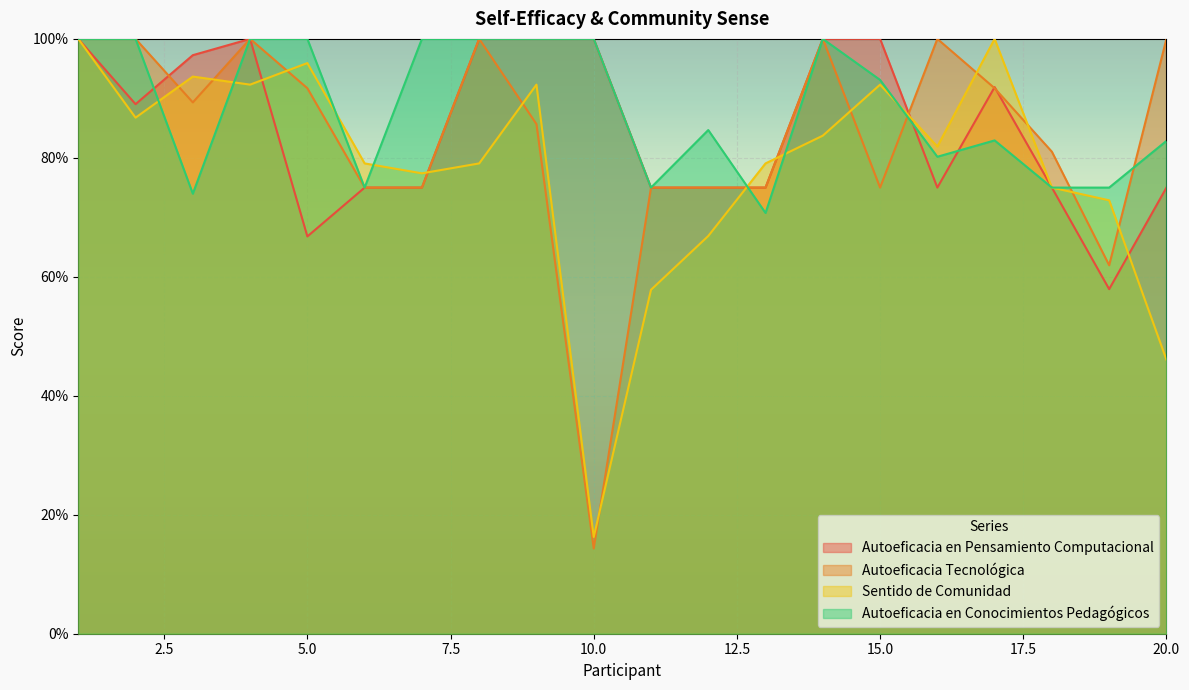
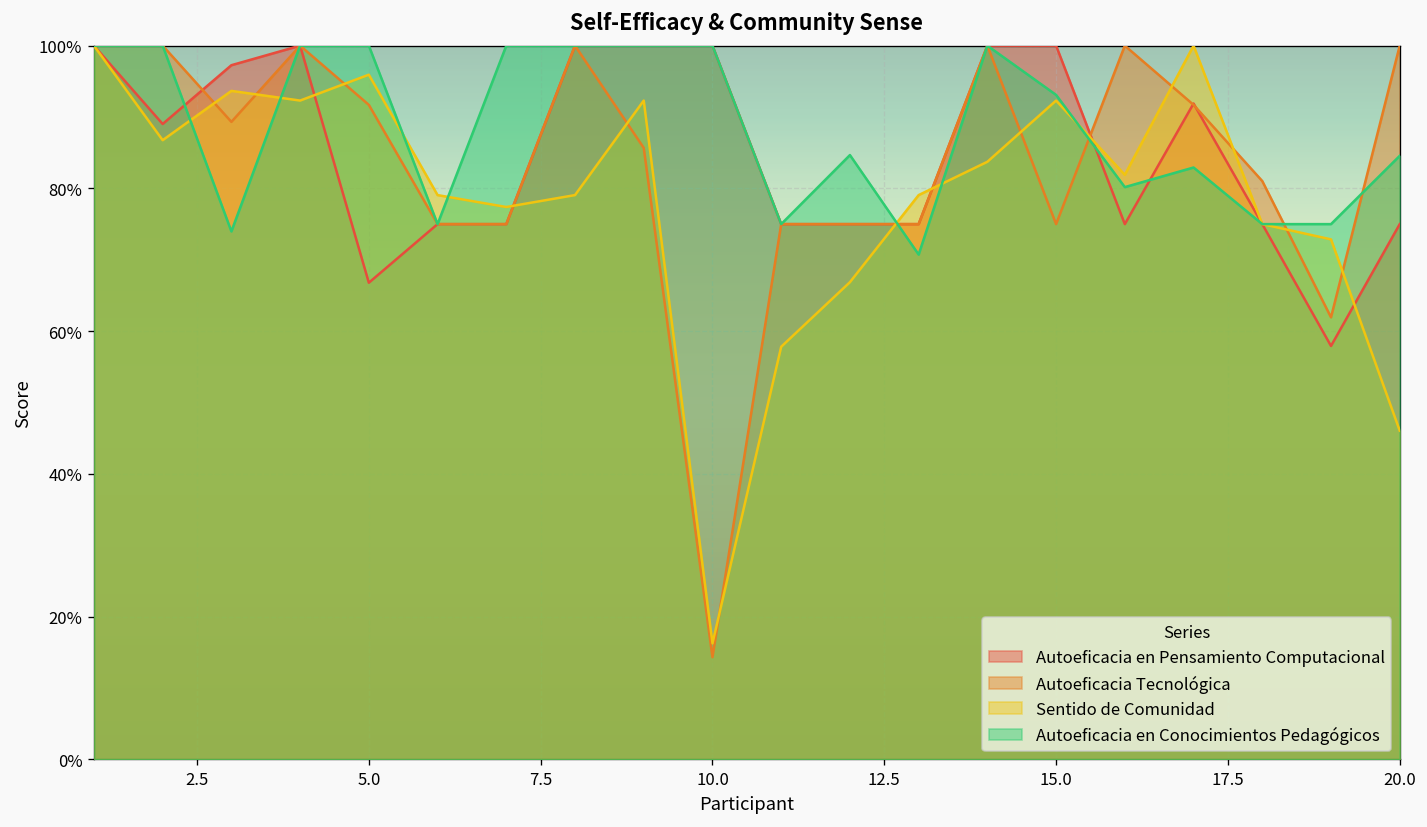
Autoeficacia en Conocimientos Pedagógicos, 20.0: 83% -> 85%
